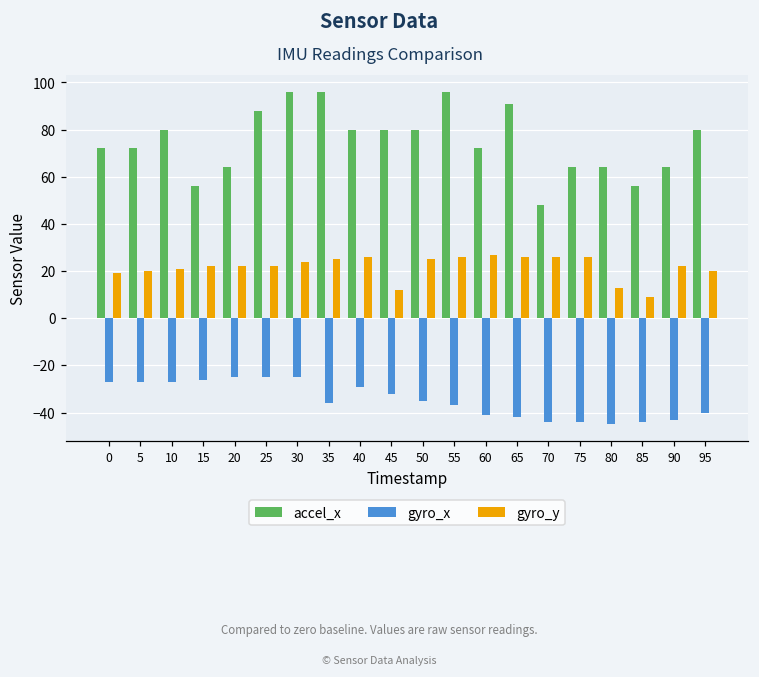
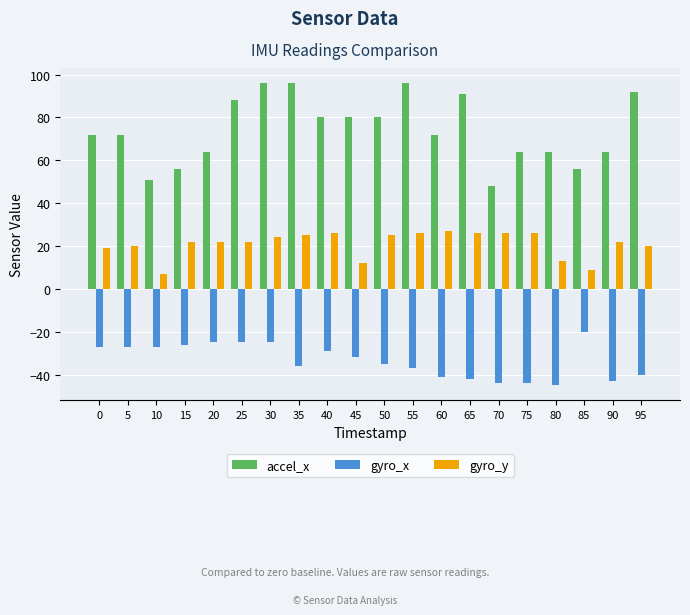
accel_x, 10: 80 -> 51
gyro_y, 10: 21 -> 7
gyro_x, 85: -44 -> -20
accel_x, 95: 80 -> 92
